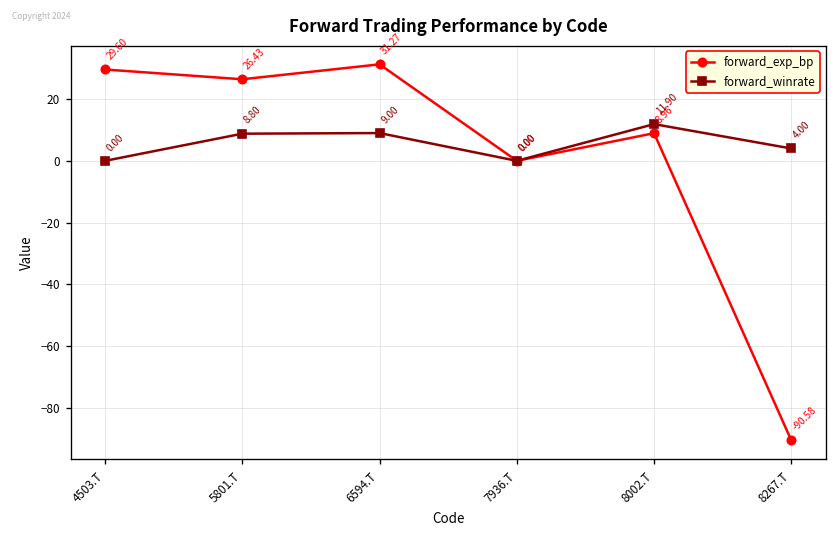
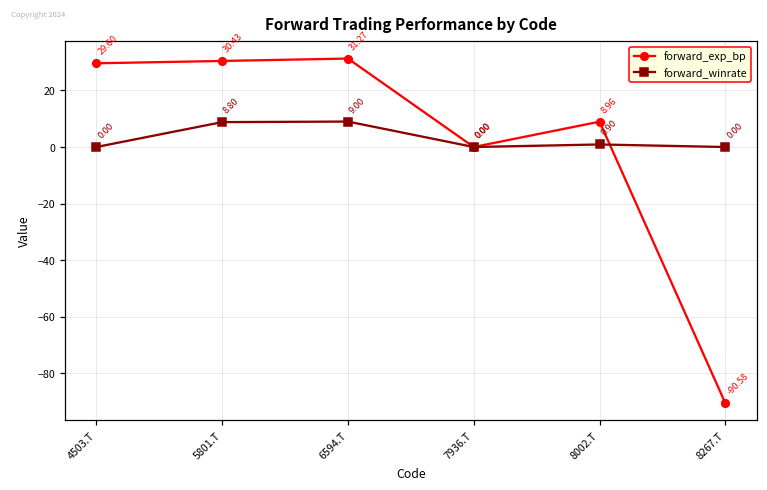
forward_exp_bp, 5801.T: 26.43 -> 30.43
forward_winrate, 8002.T: 11.90 -> 0.90
forward_winrate, 8267.T: 4.00 -> 0.00
